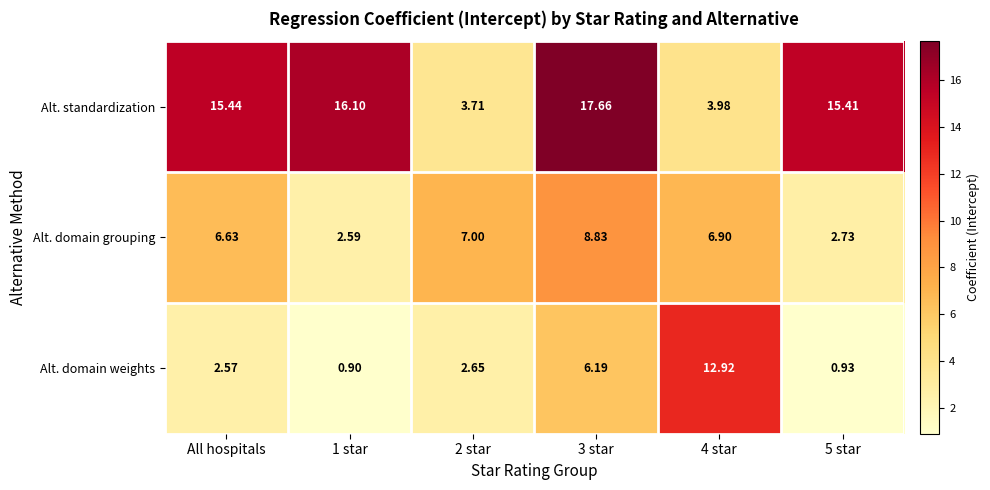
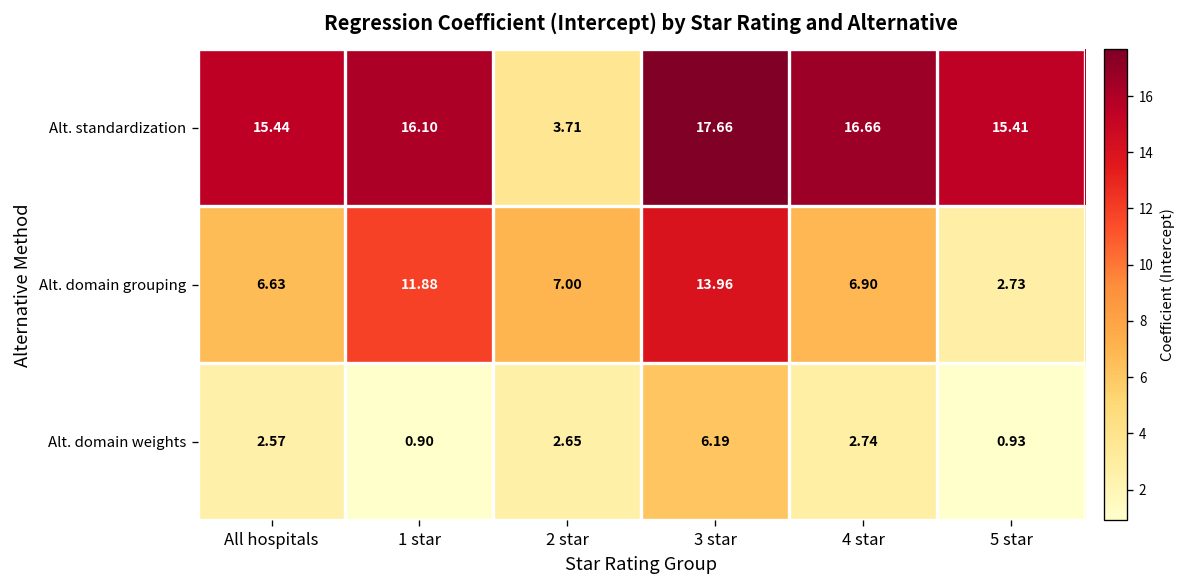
Alt. standardization, 4 star: 3.98 -> 16.66
Alt. domain grouping, 1 star: 2.59 -> 11.88
Alt. domain grouping, 3 star: 8.83 -> 13.96
Alt. domain weights, 4 star: 12.92 -> 2.74
